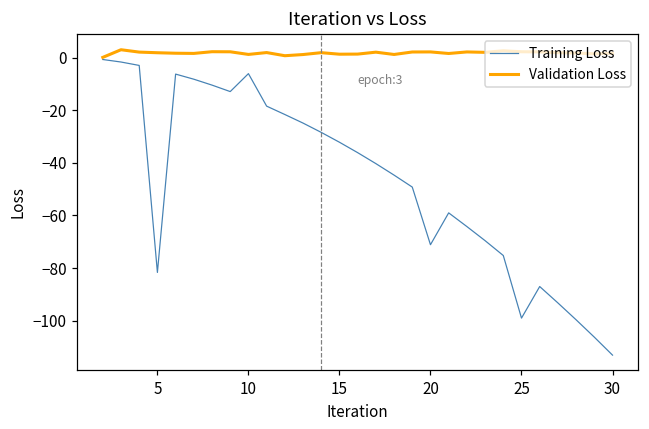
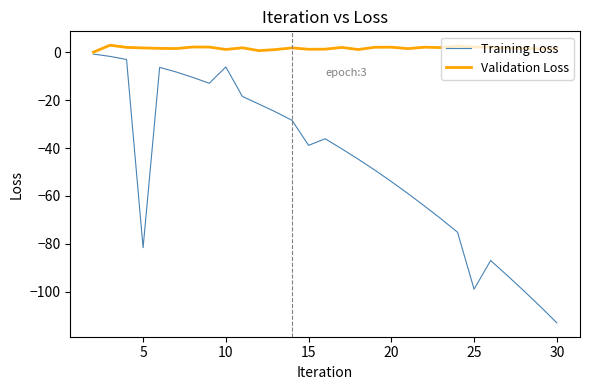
Training Loss, 15: -32 -> -39
Training Loss, 20: -71 -> -54
